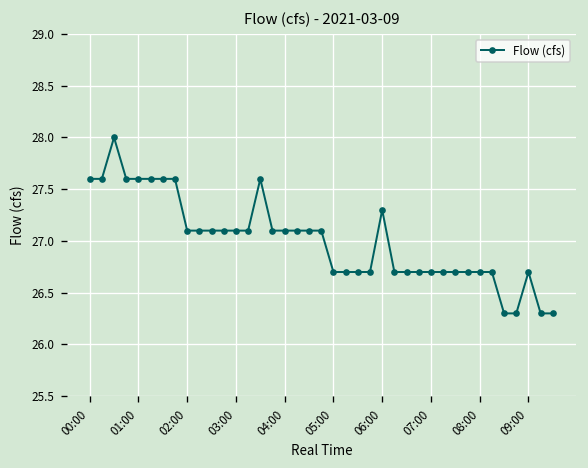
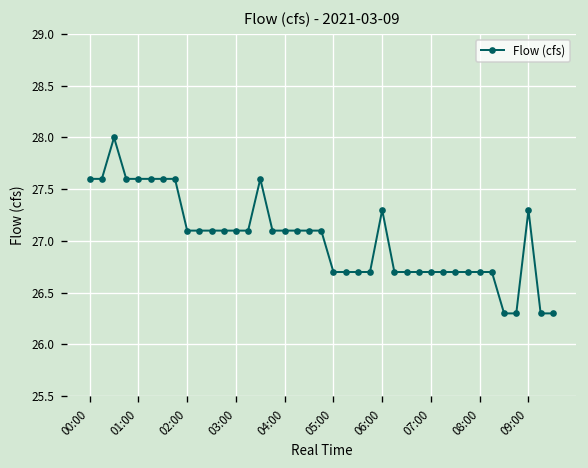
09:00: 26.7 -> 27.3
